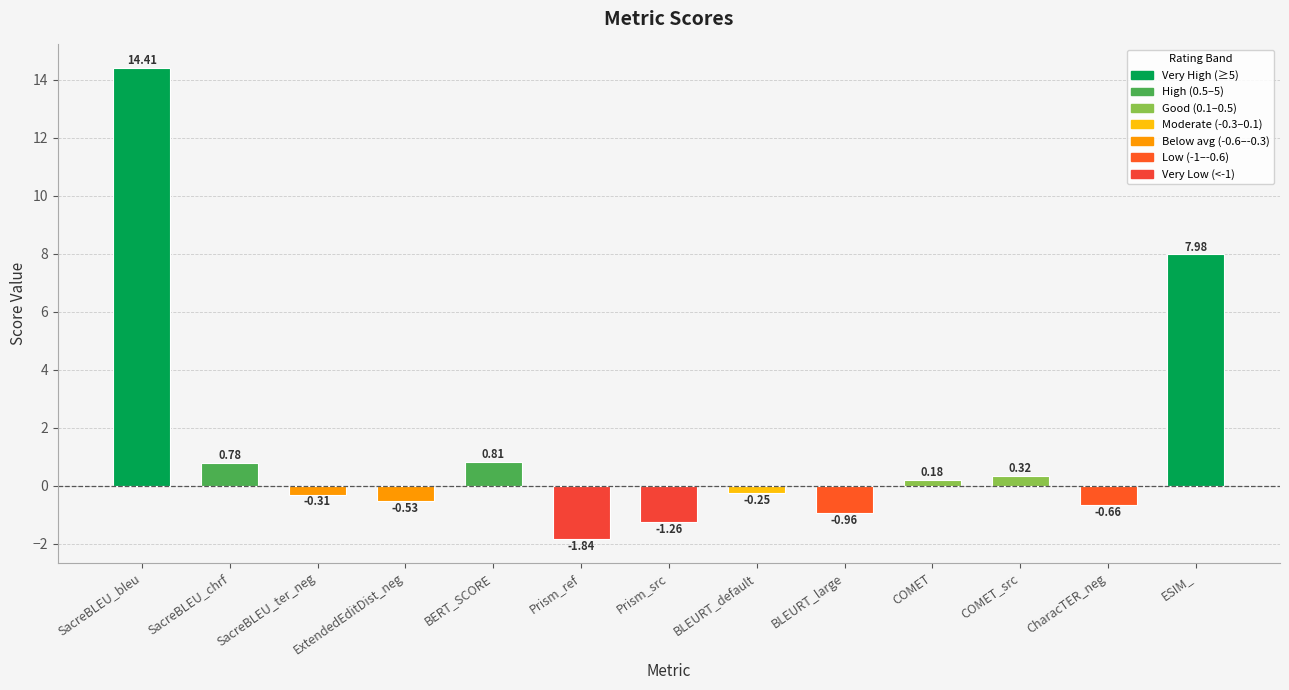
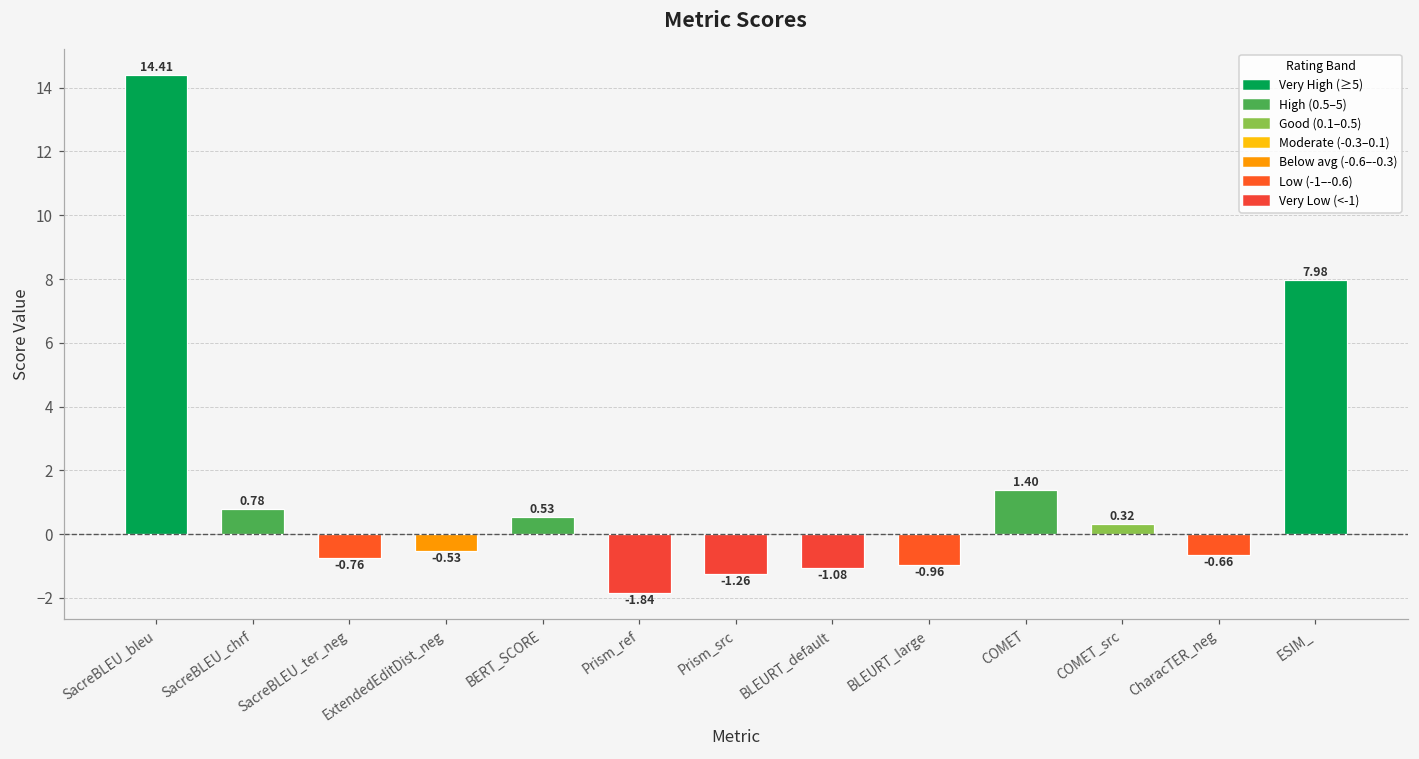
SacreBLEU_ter_neg: -0.31 -> -0.76
BERT_SCORE: 0.81 -> 0.53
BLEURT_default: -0.25 -> -1.08
COMET: 0.18 -> 1.40
